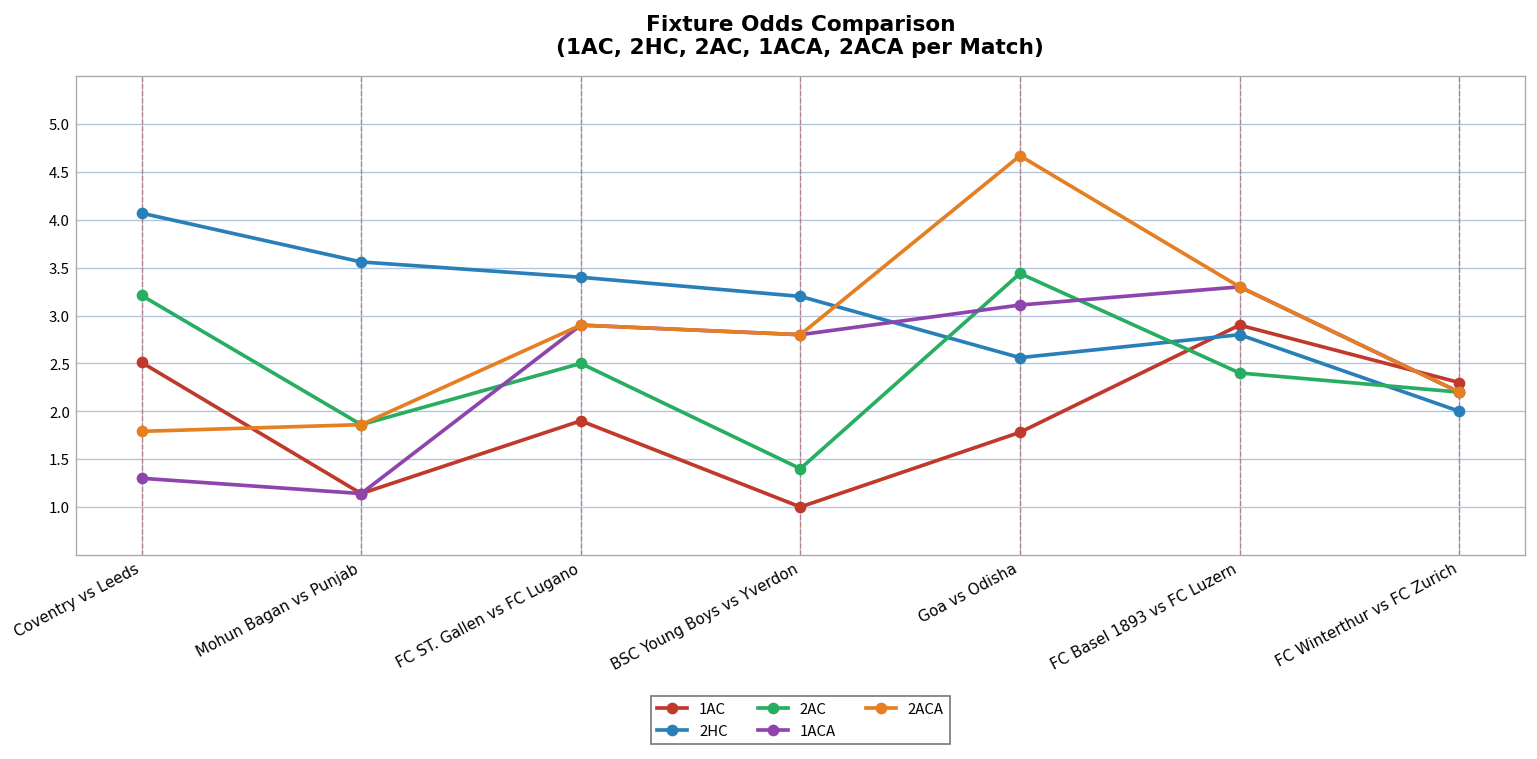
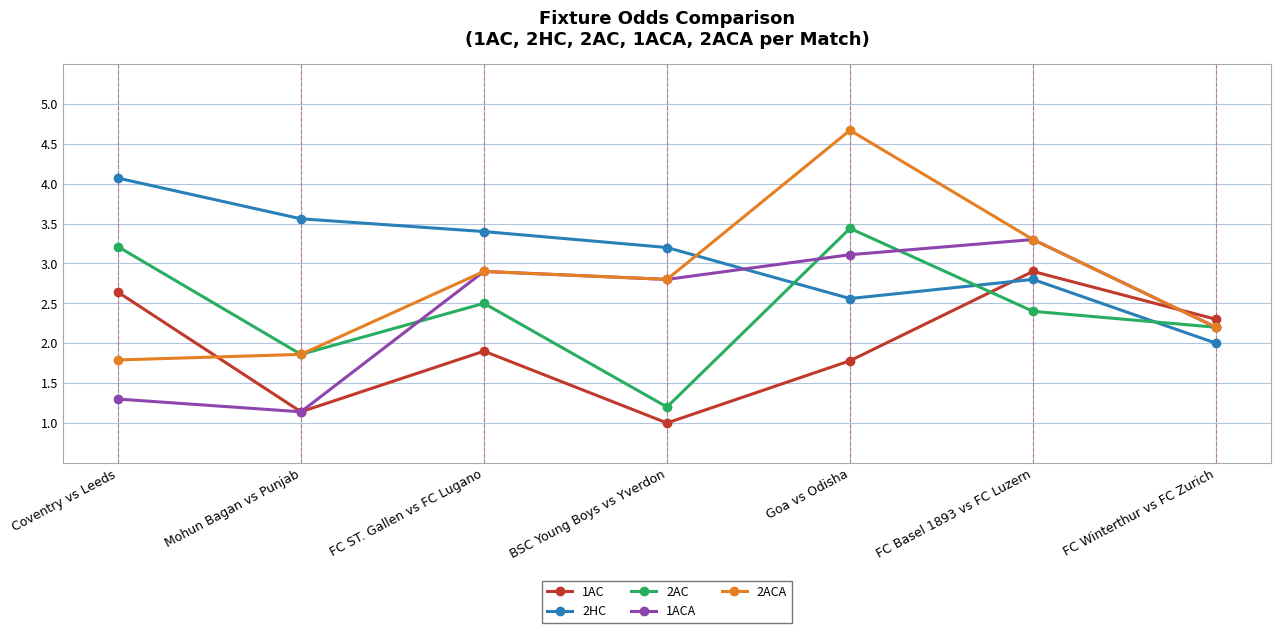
1AC, Coventry vs Leeds: 2.5 -> 2.6
2AC, BSC Young Boys vs Yverdon: 1.4 -> 1.2
